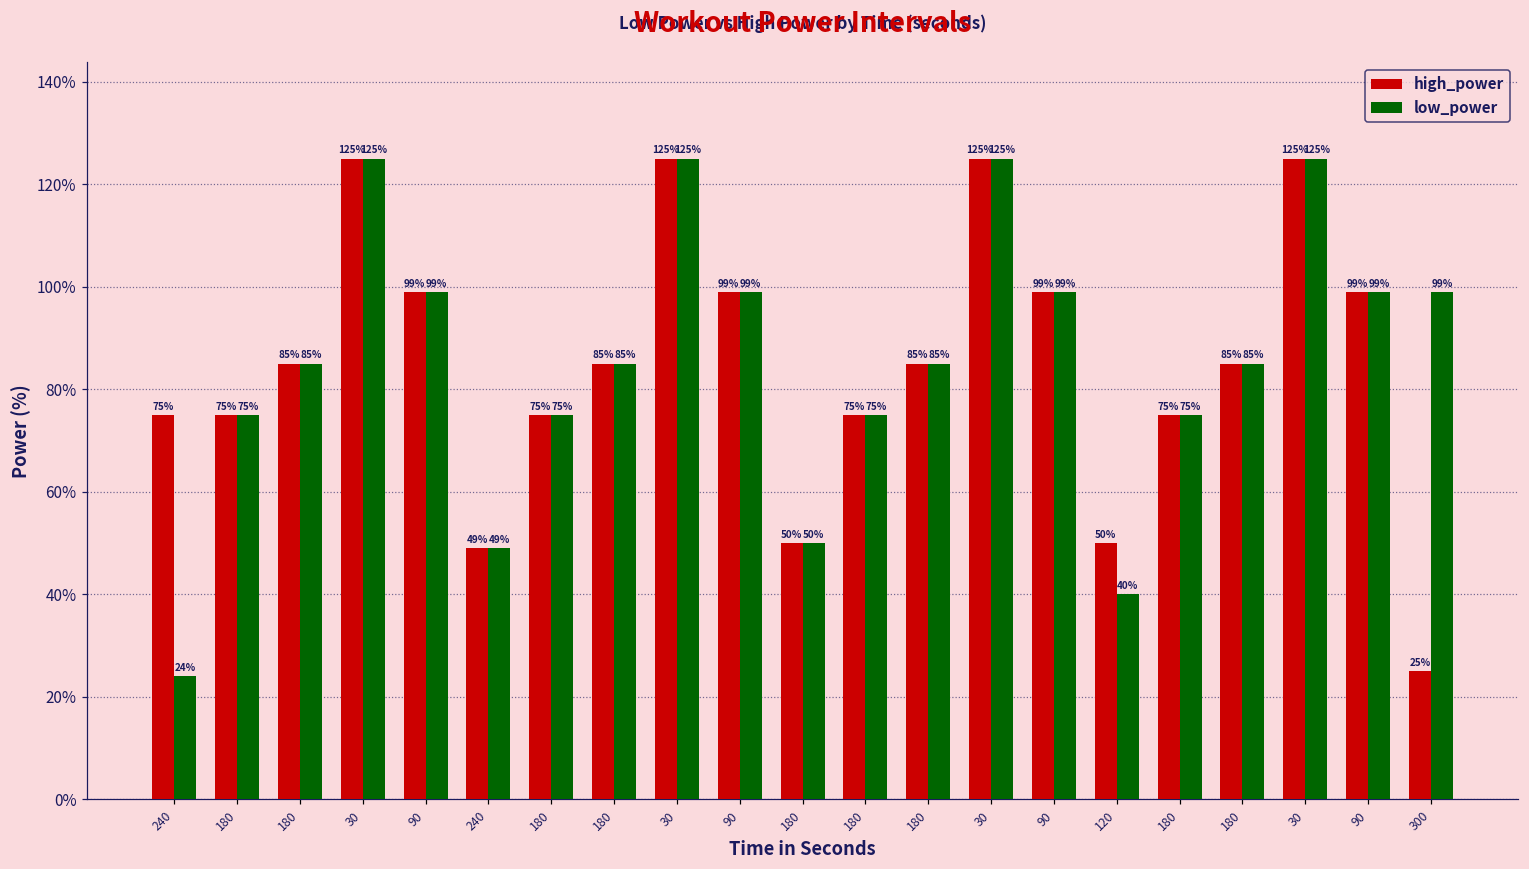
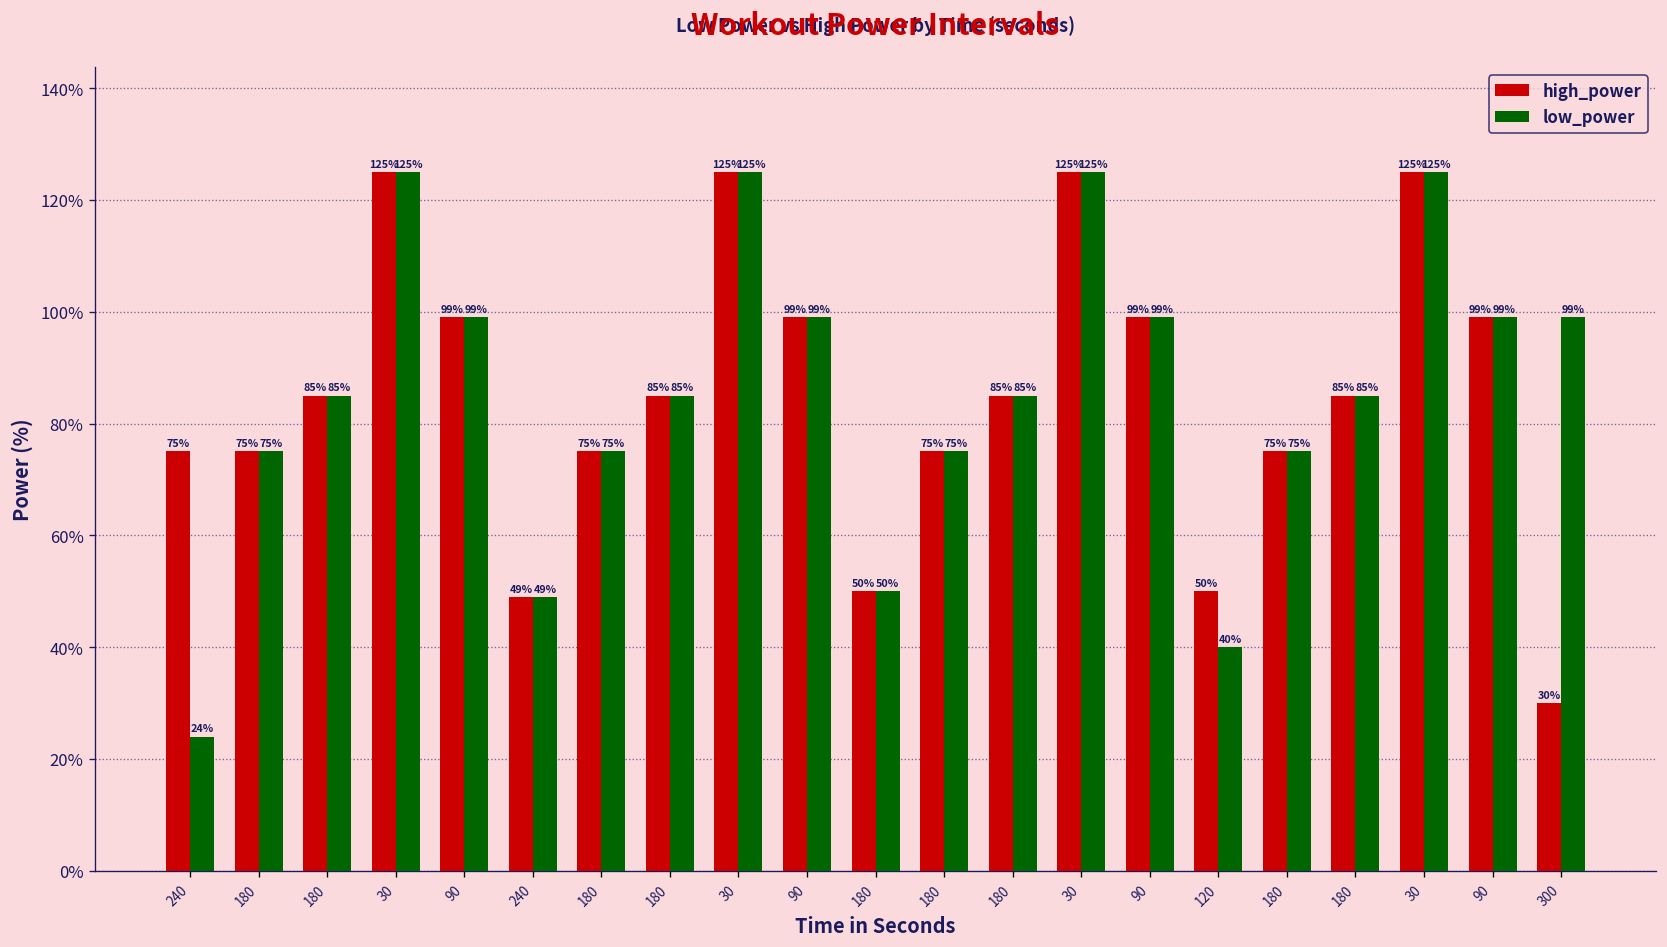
high_power, 300: 25% -> 30%
